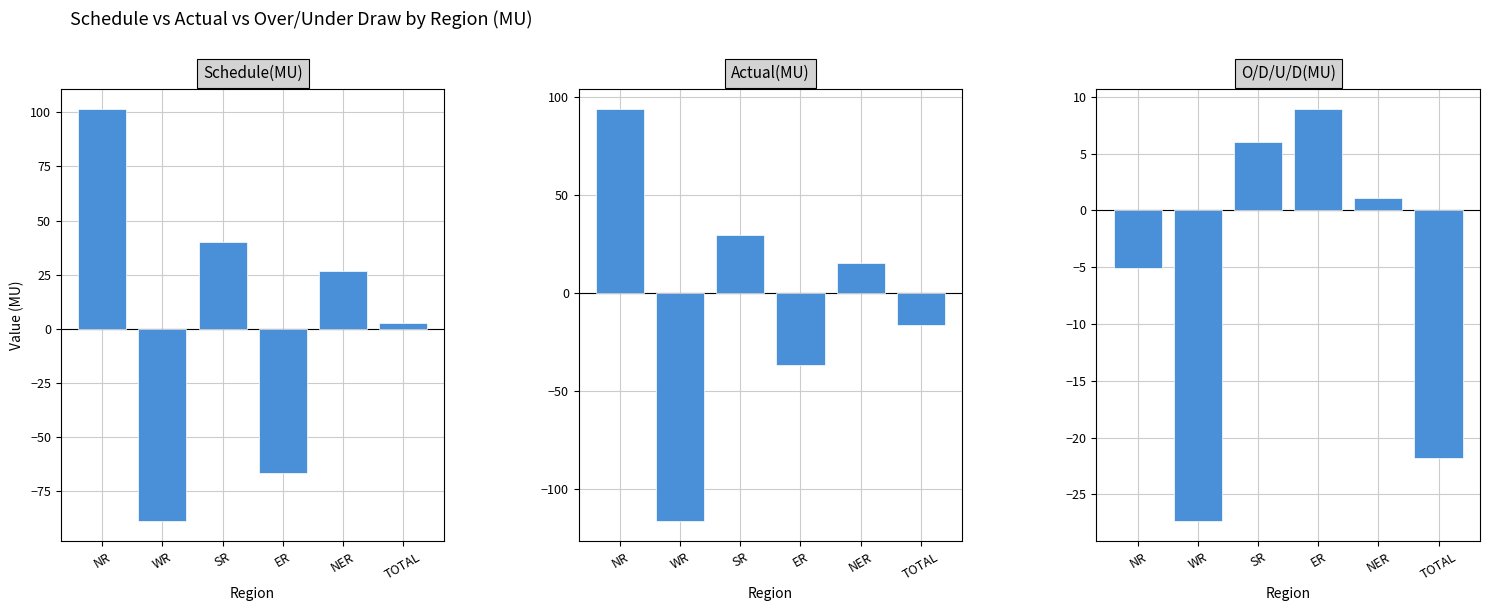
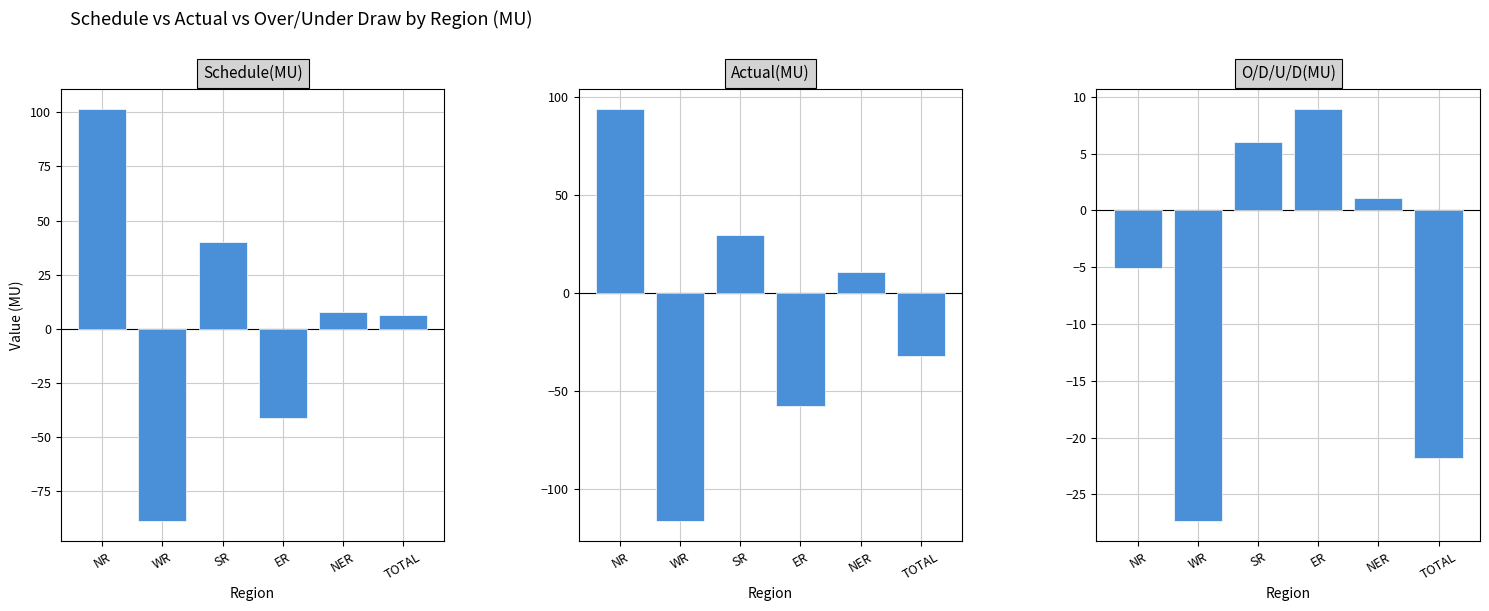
Schedule(MU), ER: -67 -> -41
Schedule(MU), NER: 27 -> 8
Schedule(MU), TOTAL: 3 -> 6
Actual(MU), ER: -36 -> -58
Actual(MU), NER: 15 -> 11
Actual(MU), TOTAL: -16 -> -32
